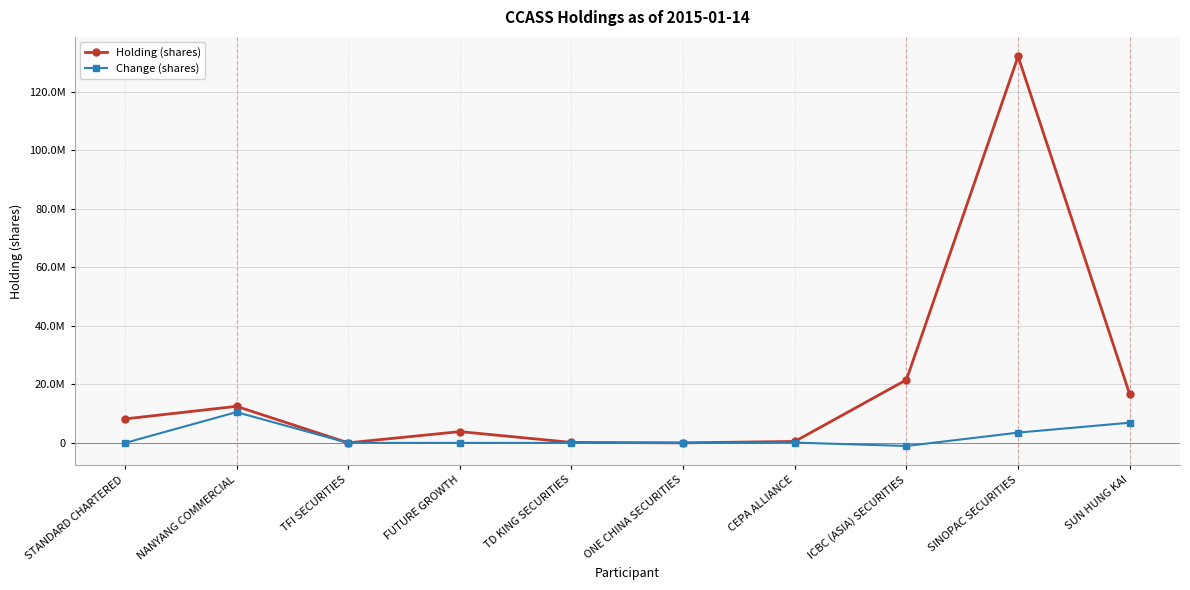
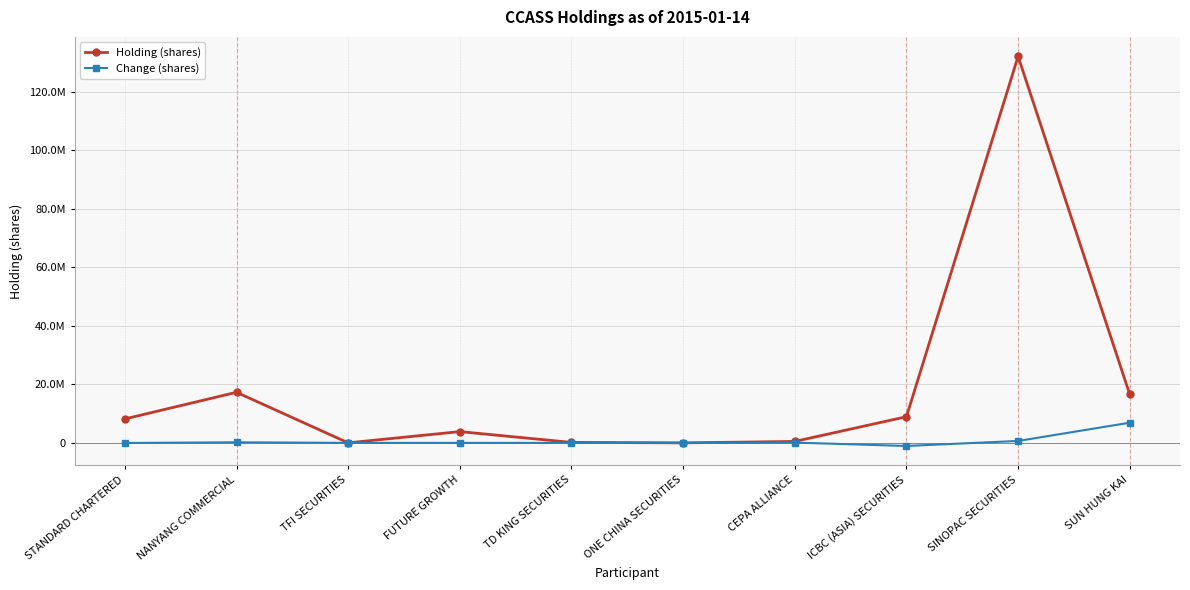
Holding (shares), NANYANG COMMERCIAL: 12000000 -> 17000000
Change (shares), NANYANG COMMERCIAL: 11000000 -> 0
Holding (shares), ICBC (ASIA) SECURITIES: 22000000 -> 9000000
Change (shares), SINOPAC SECURITIES: 4000000 -> 1000000
